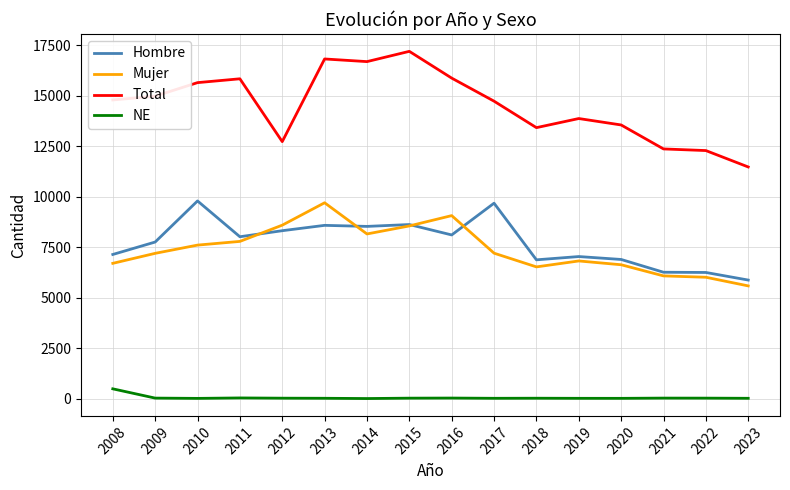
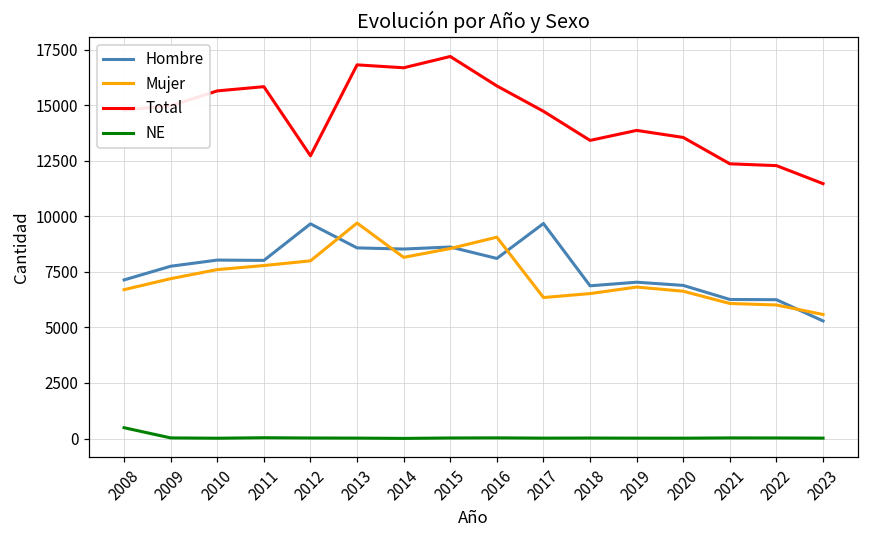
Hombre, 2010: 9800 -> 8000
Hombre, 2012: 8300 -> 9700
Mujer, 2012: 8600 -> 8000
Mujer, 2017: 7200 -> 6300
Hombre, 2023: 5900 -> 5300
